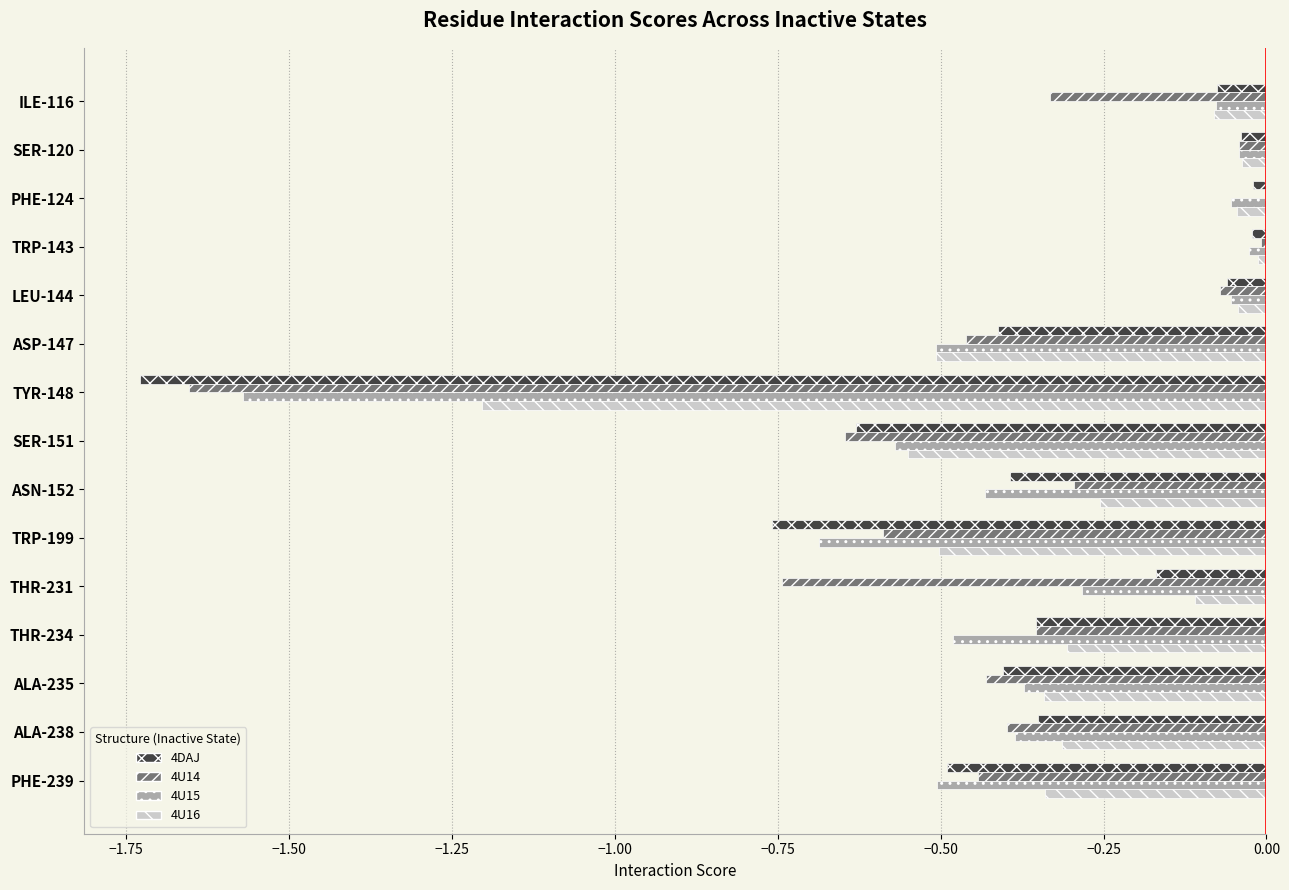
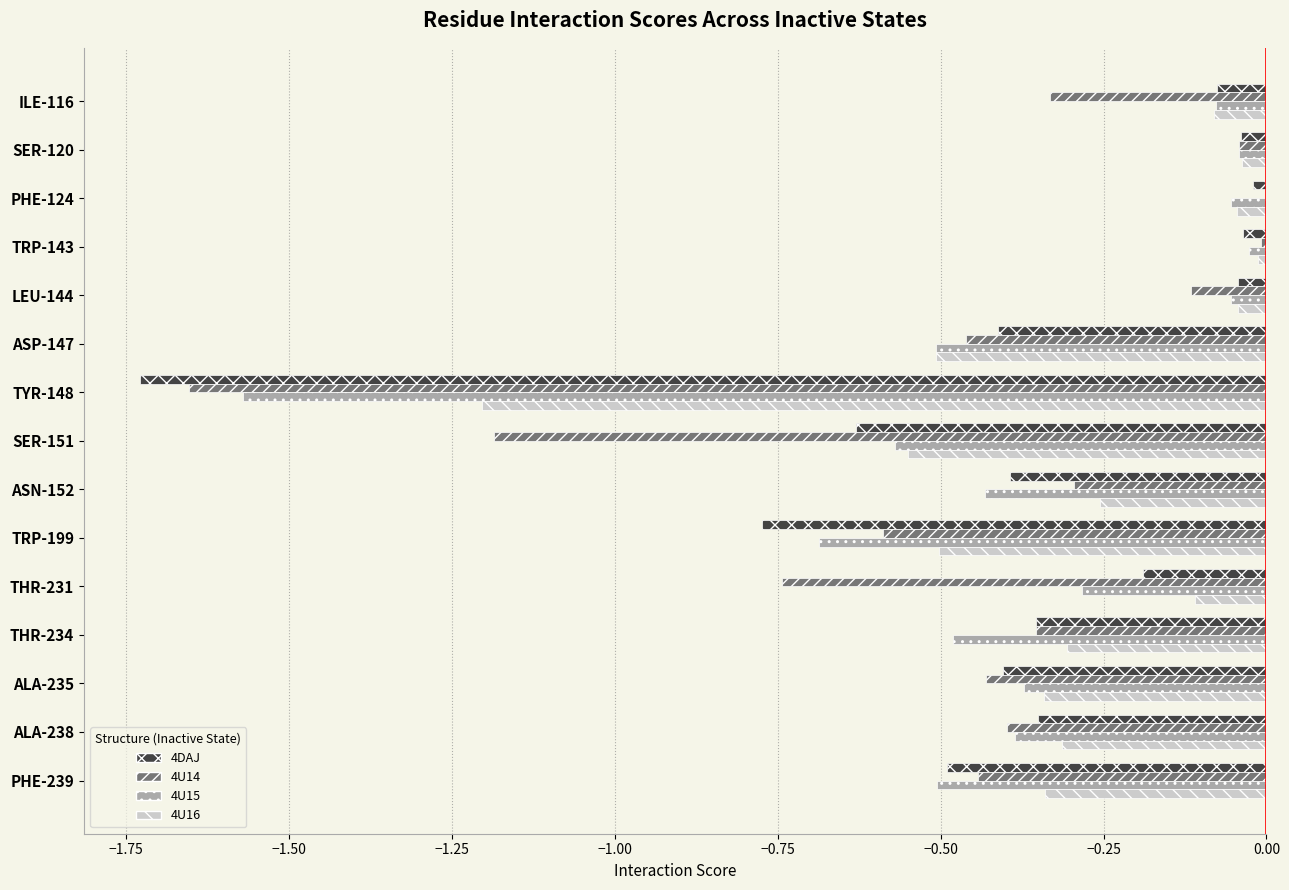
4DAJ, TRP-143: -0.02 -> -0.04
4DAJ, LEU-144: -0.06 -> -0.04
4U14, LEU-144: -0.07 -> -0.12
4U14, SER-151: -0.65 -> -1.19
4DAJ, TRP-199: -0.76 -> -0.77
4DAJ, THR-231: -0.17 -> -0.19
